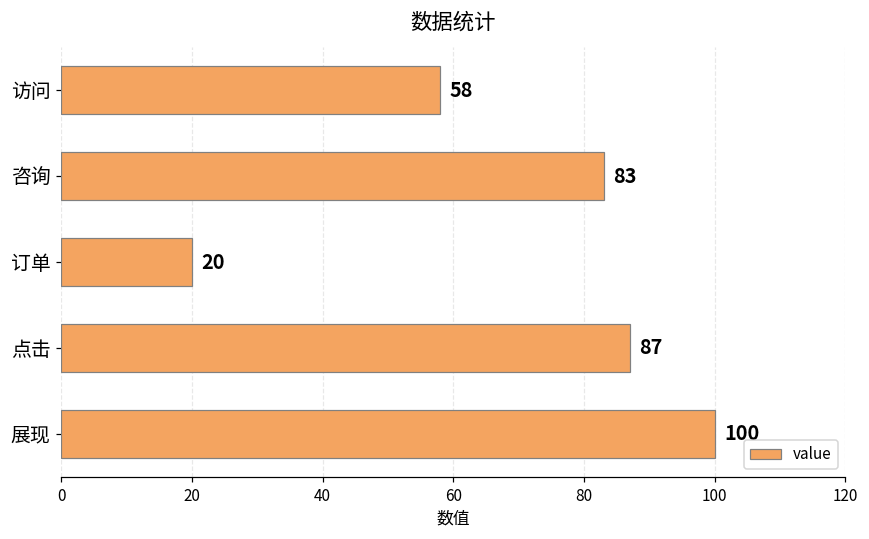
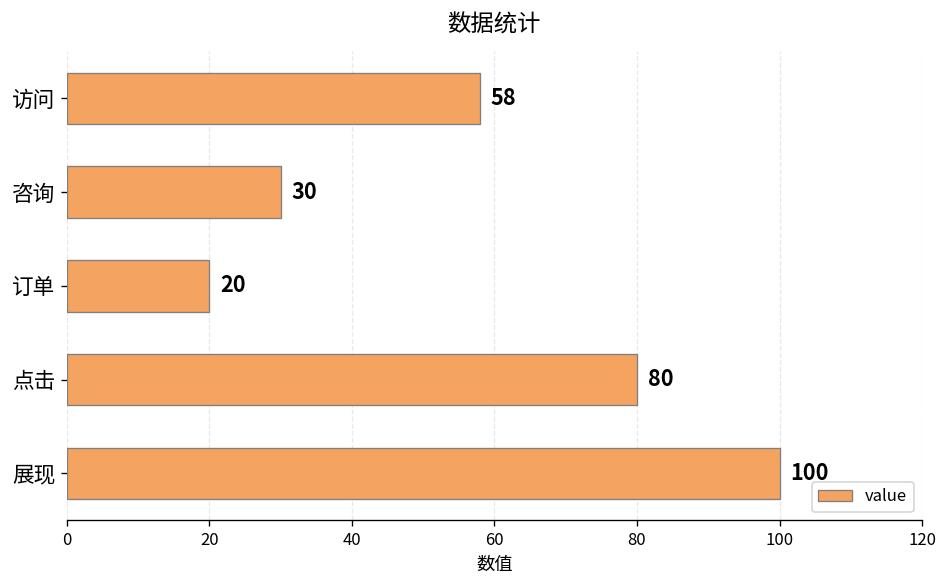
咨询: 83 -> 30
点击: 87 -> 80
